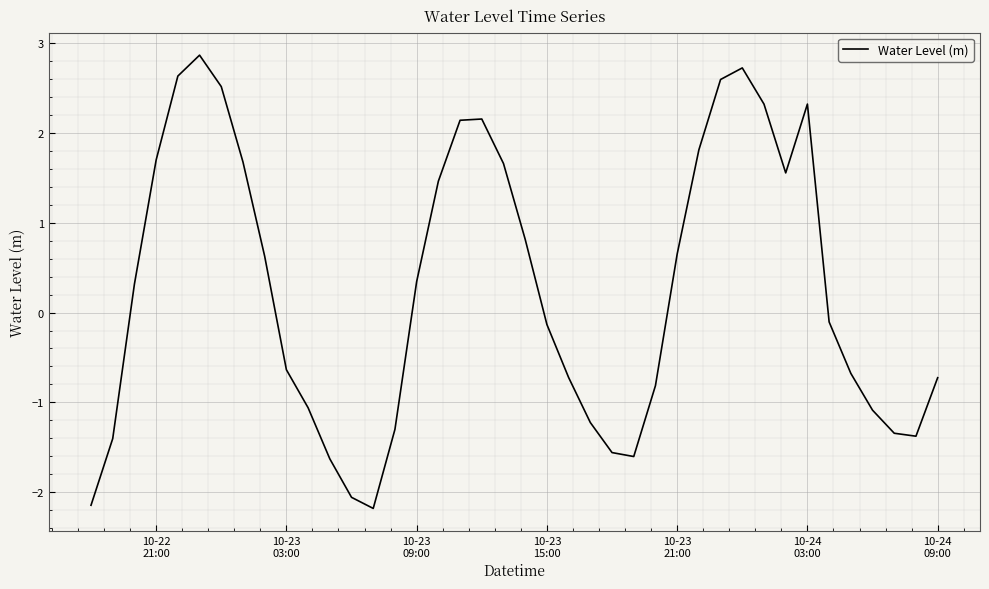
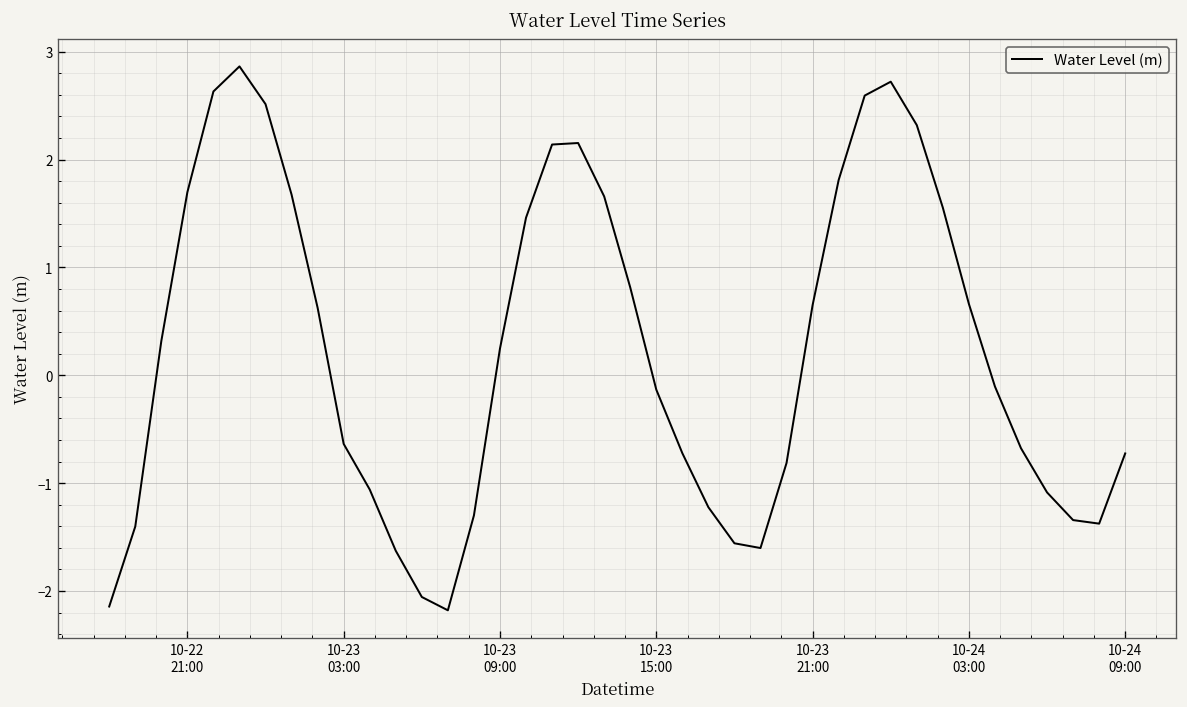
10-23 09:00: 0.3 -> 0.2
10-24 03:00: 2.3 -> 0.7
